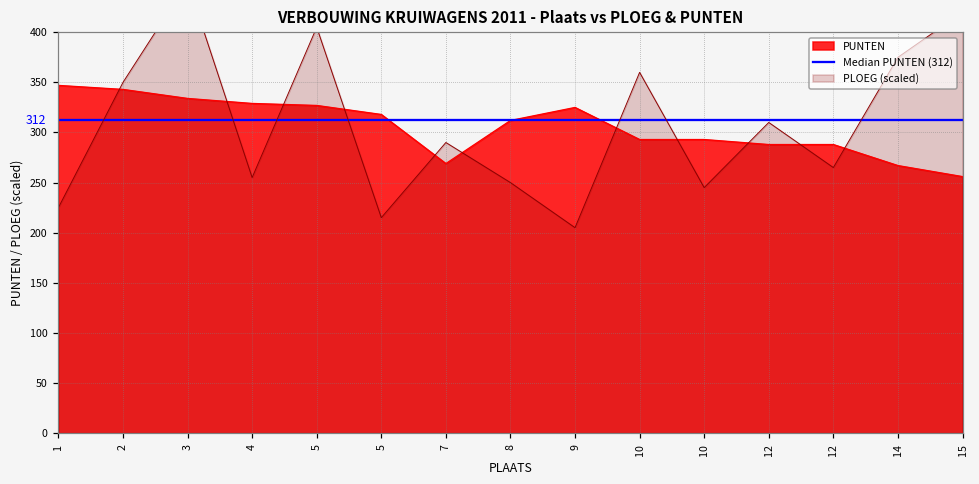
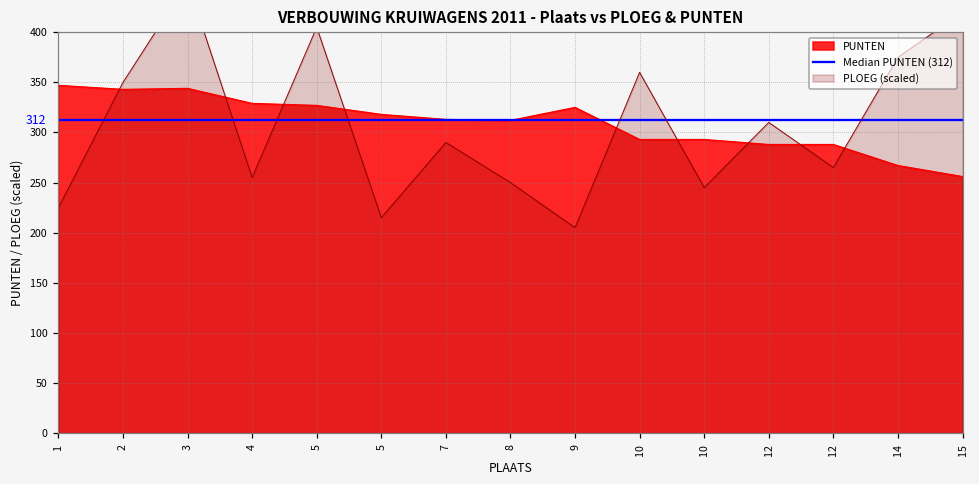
PUNTEN, 3: 330 -> 340
PUNTEN, 7: 270 -> 310
